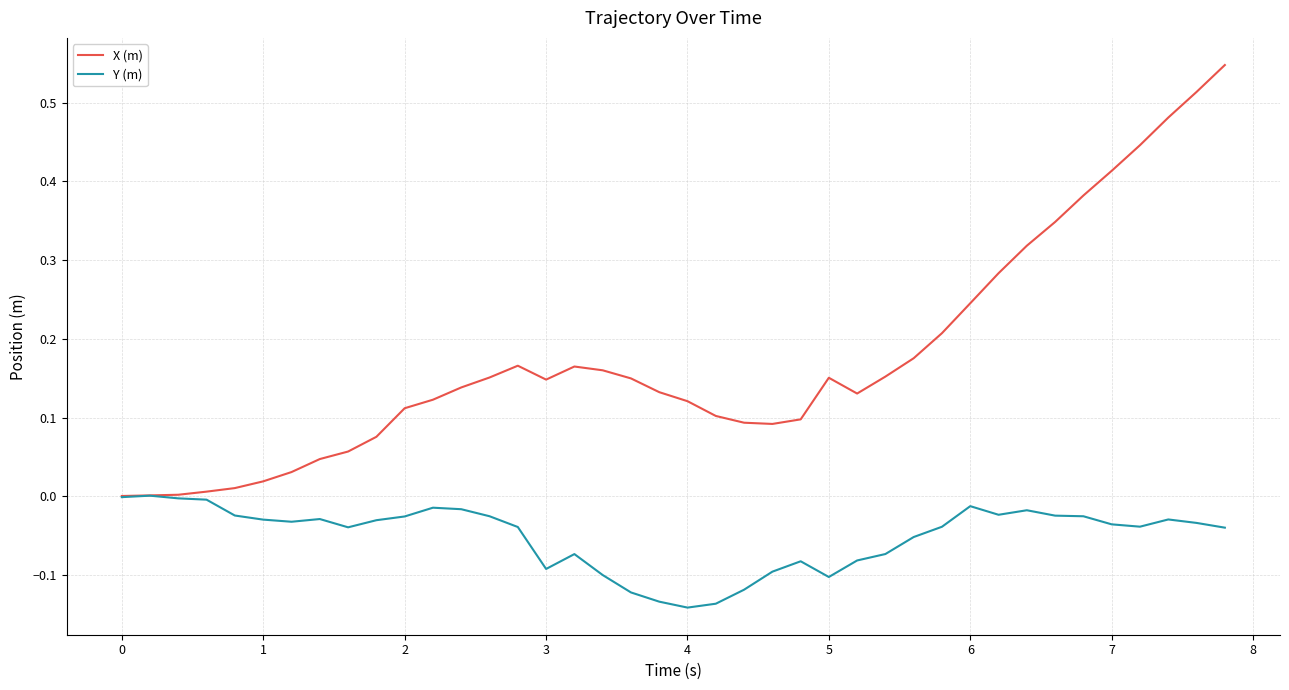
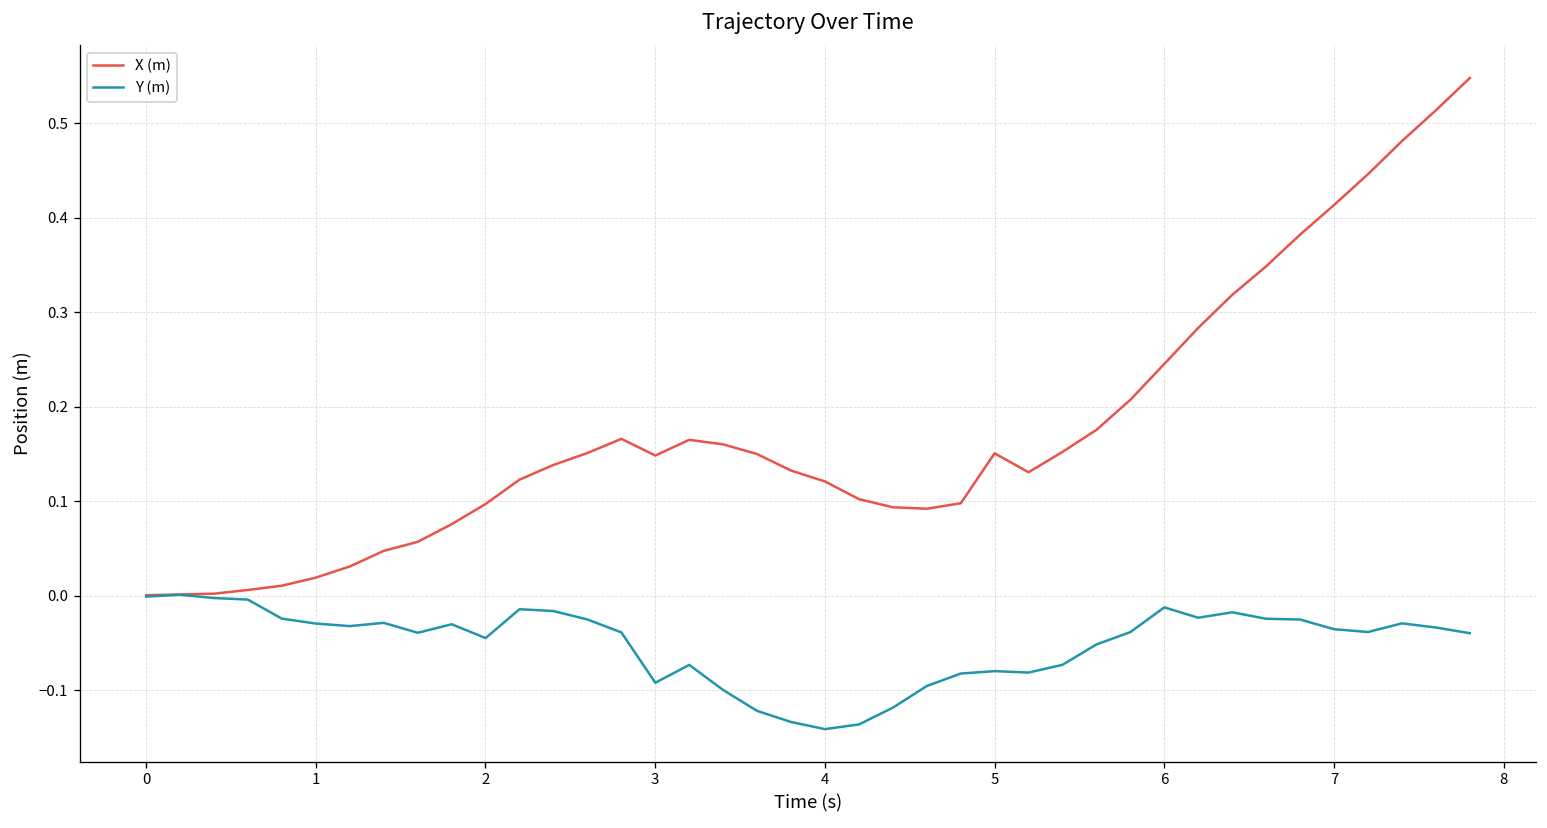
X (m), 2: 0.11 -> 0.10
Y (m), 2: -0.03 -> -0.04
Y (m), 5: -0.10 -> -0.08
